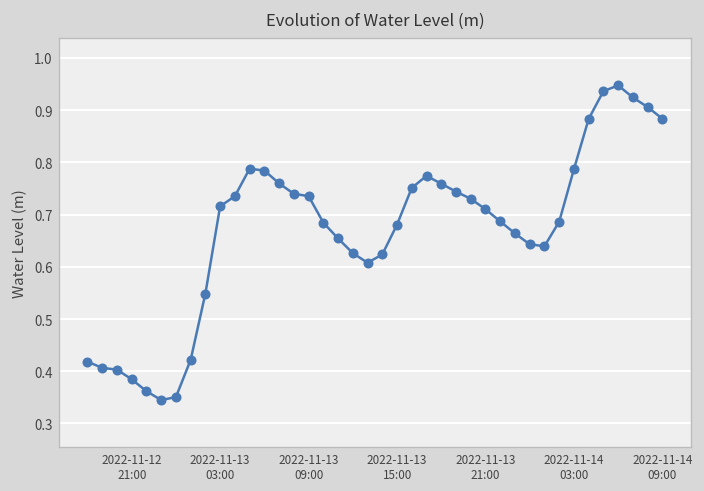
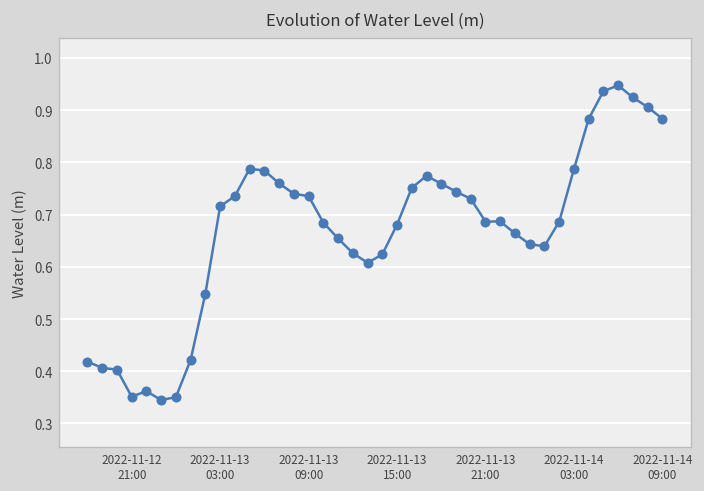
2022-11-12 21:00: 0.38 -> 0.35
2022-11-13 21:00: 0.71 -> 0.69
